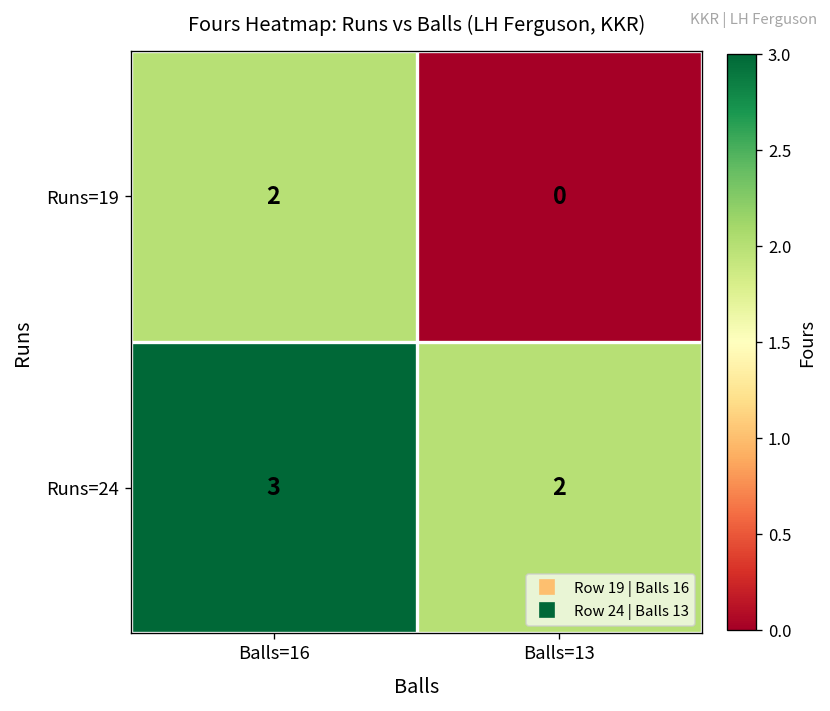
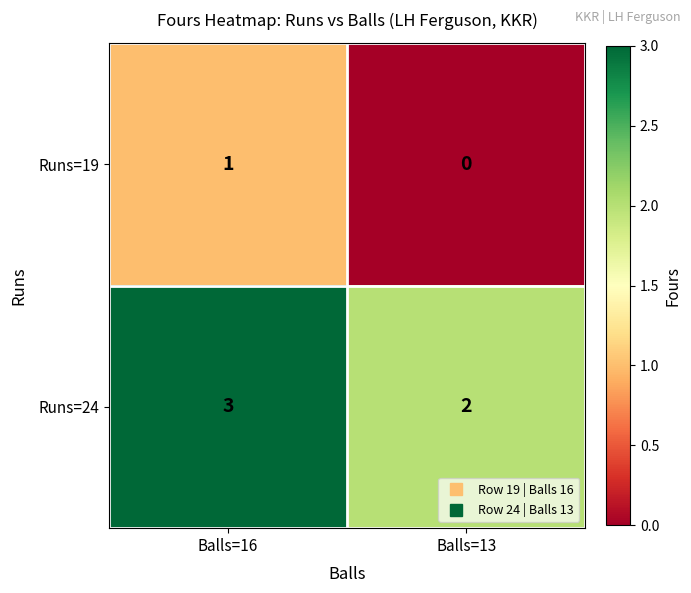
Runs=19, Balls=16: 2 -> 1
